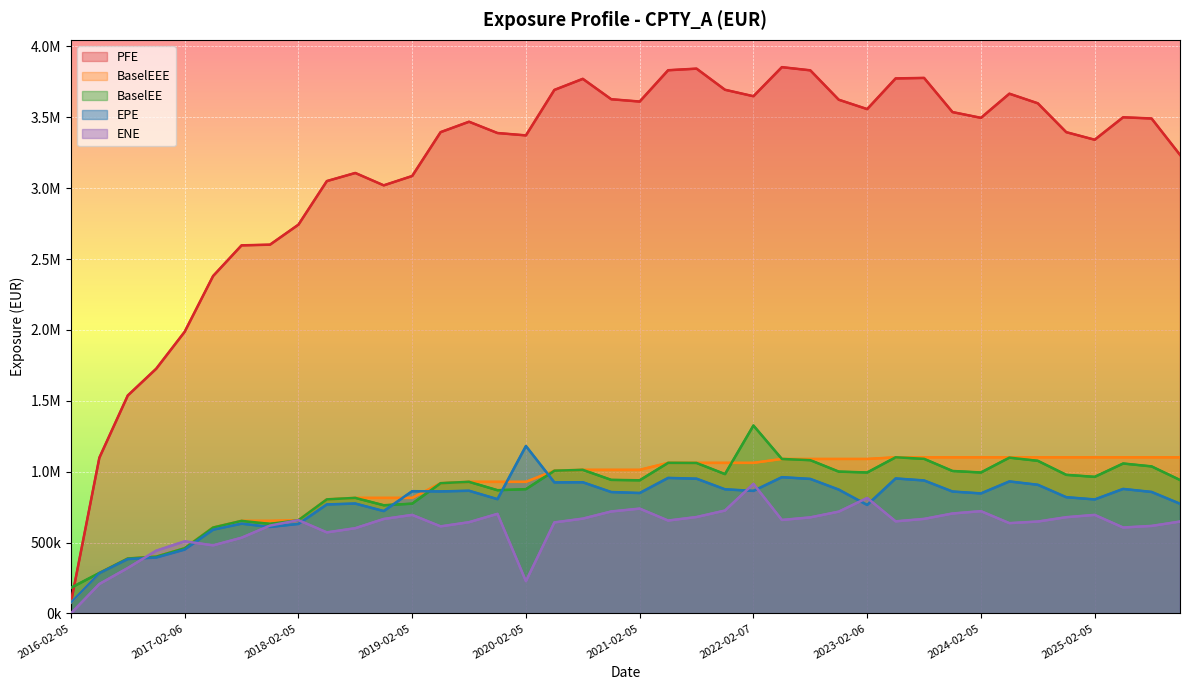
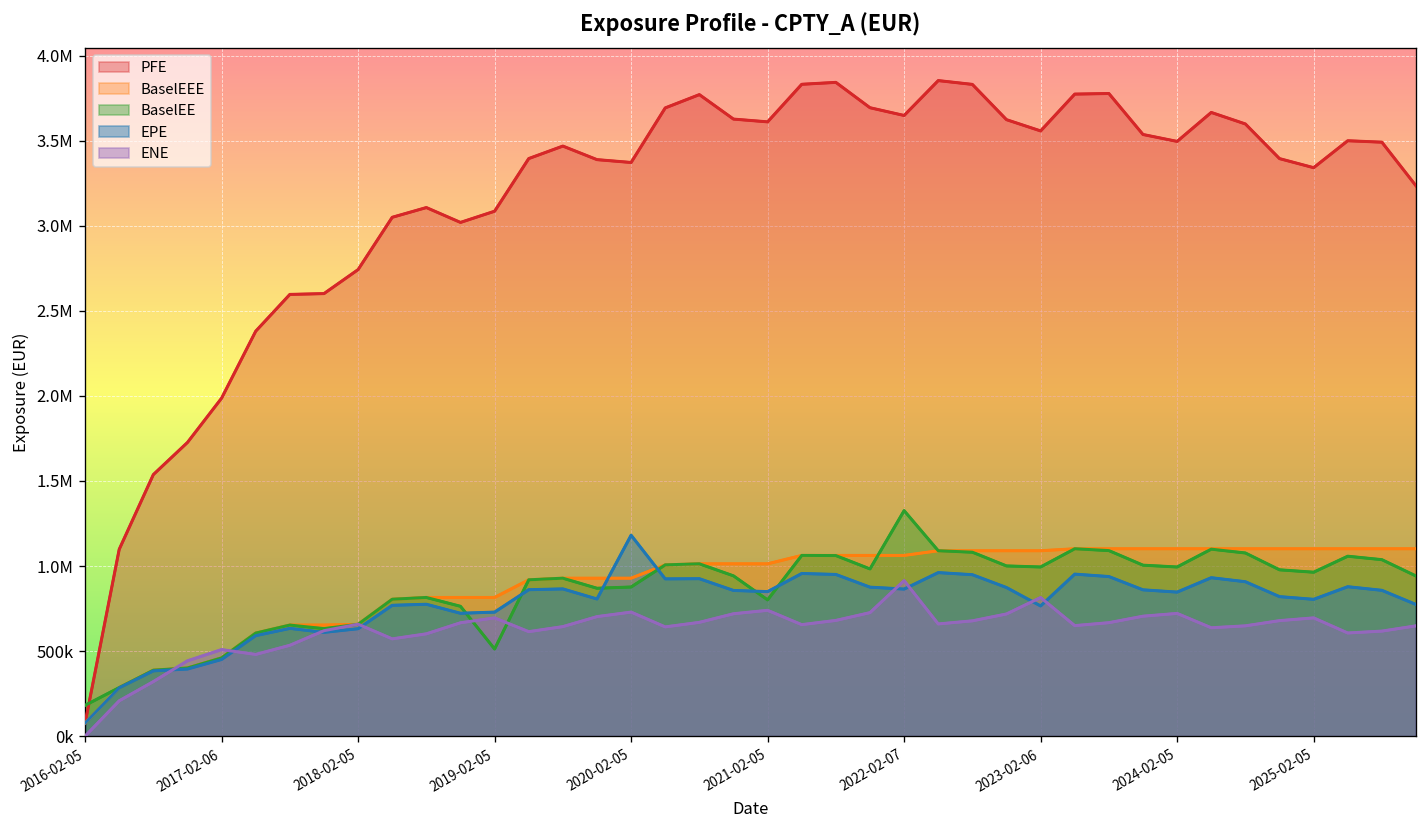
BaselEE, 2019-02-05: 770000 -> 510000
EPE, 2019-02-05: 860000 -> 730000
ENE, 2020-02-05: 230000 -> 730000
BaselEE, 2021-02-05: 940000 -> 800000
